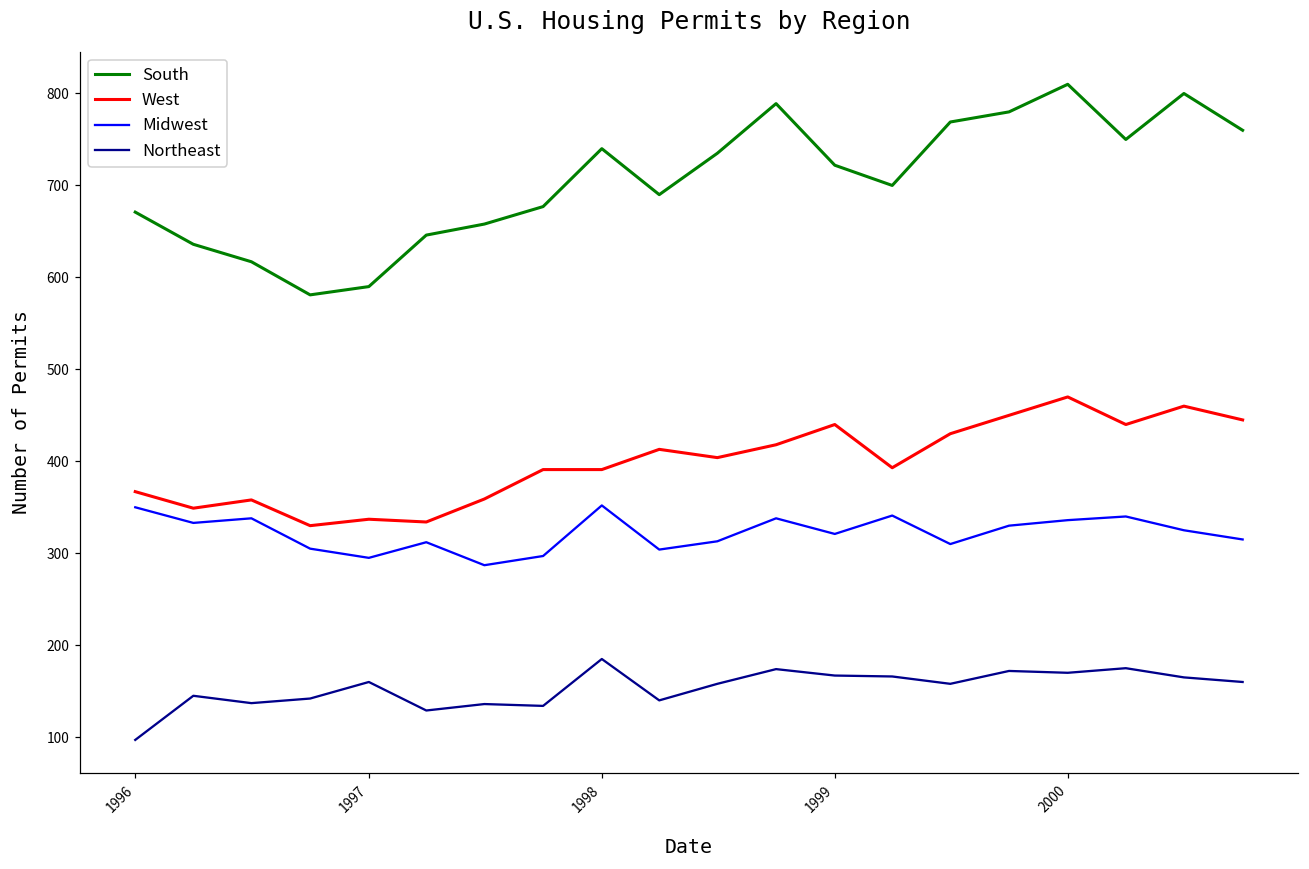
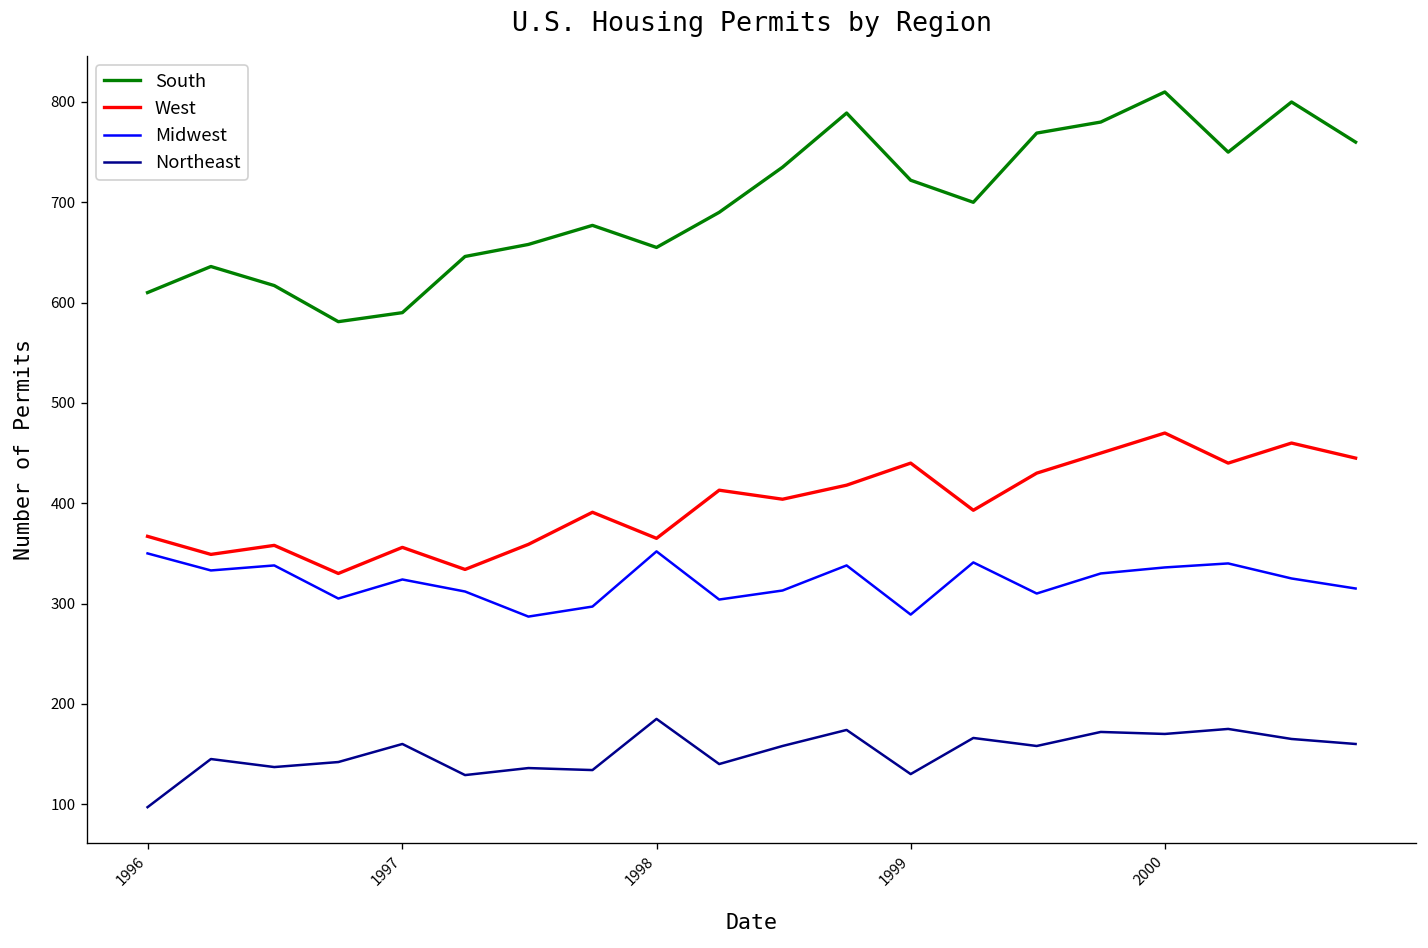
South, 1996: 670 -> 610
West, 1997: 340 -> 360
Midwest, 1997: 300 -> 320
South, 1998: 740 -> 660
West, 1998: 390 -> 370
Midwest, 1999: 320 -> 290
Northeast, 1999: 170 -> 130
